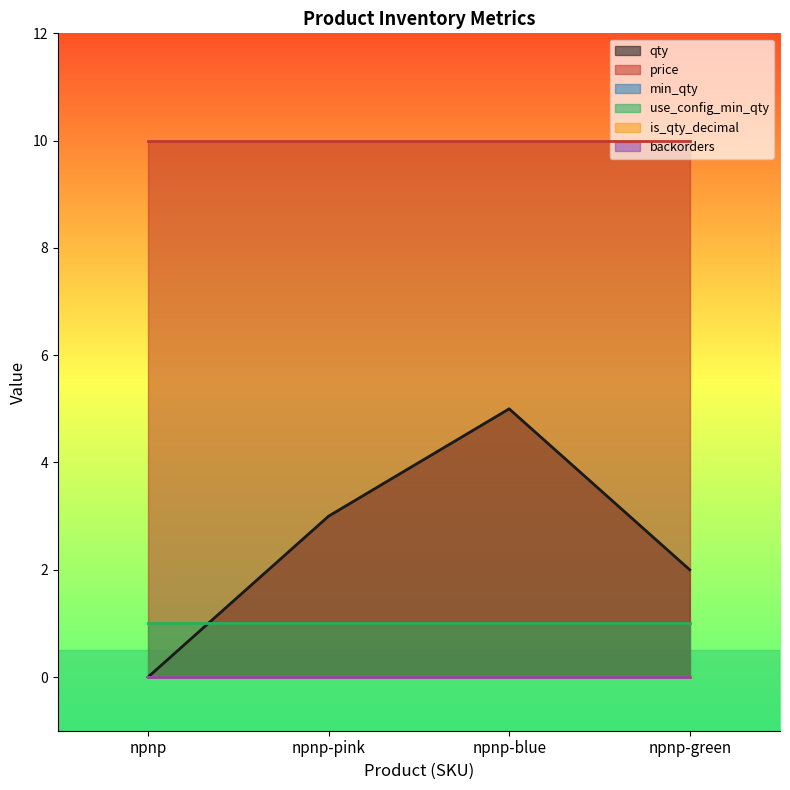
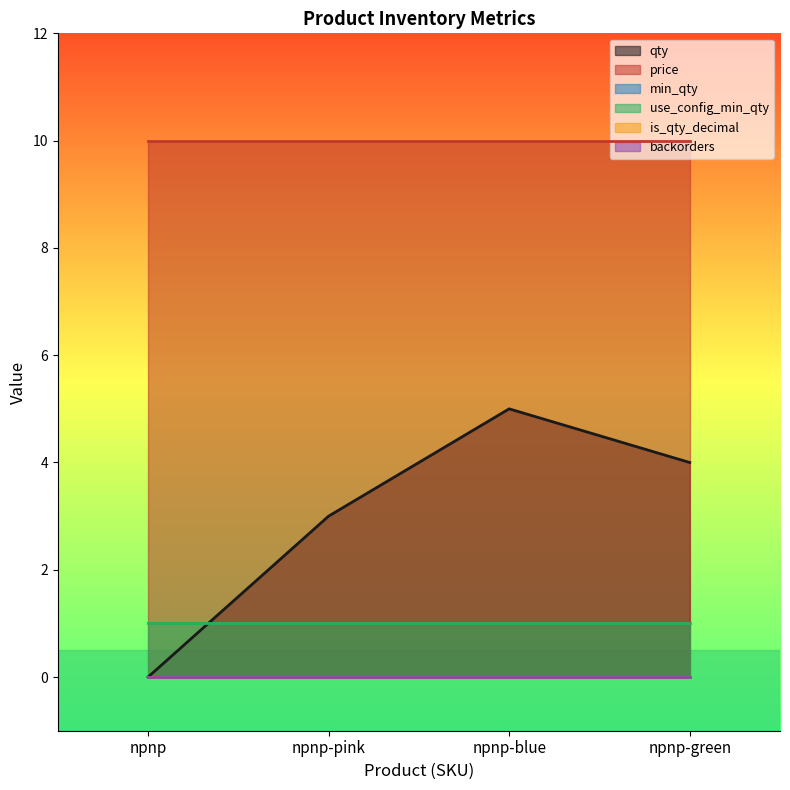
qty, npnp-green: 2 -> 4
